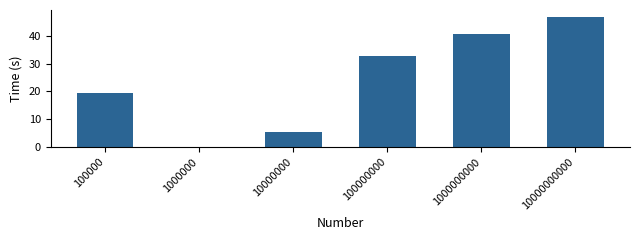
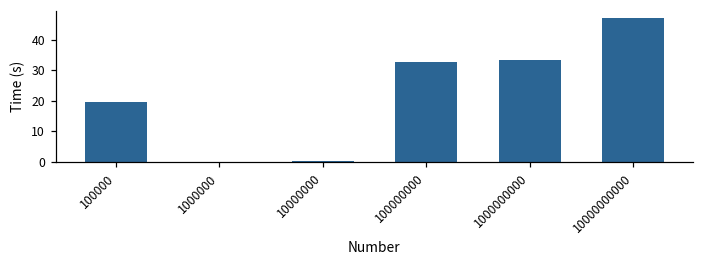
10000000: 5 -> 0
1000000000: 41 -> 33
